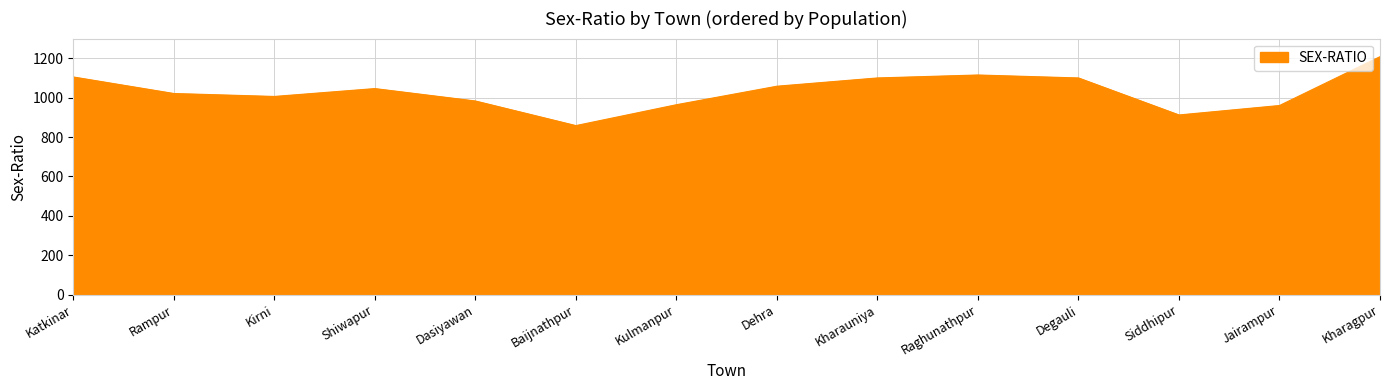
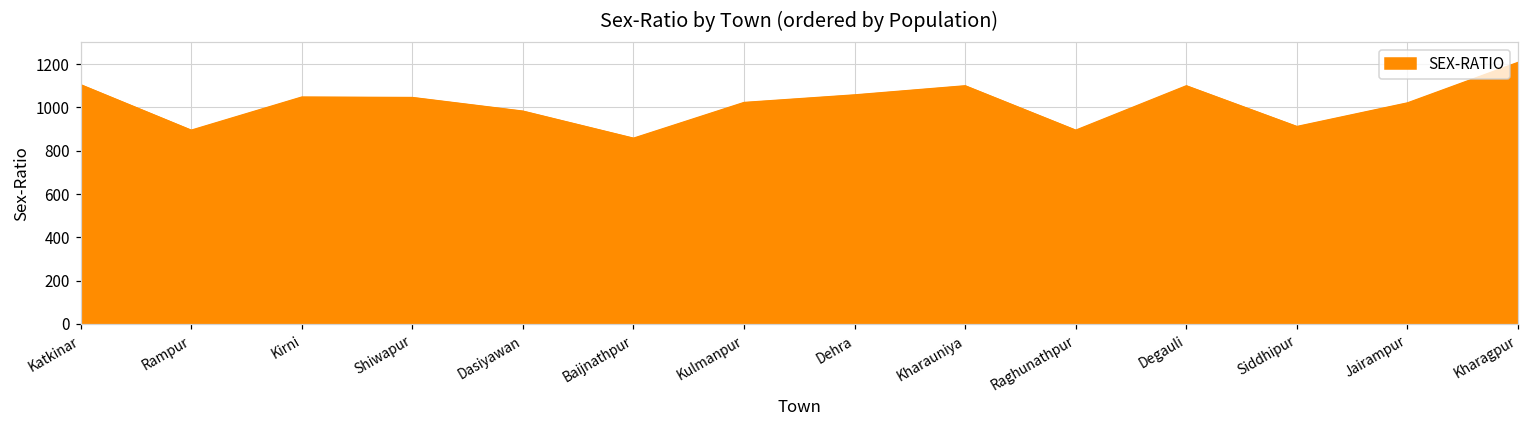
Rampur: 1020 -> 900
Kirni: 1010 -> 1050
Kulmanpur: 960 -> 1020
Raghunathpur: 1120 -> 900
Jairampur: 960 -> 1020
